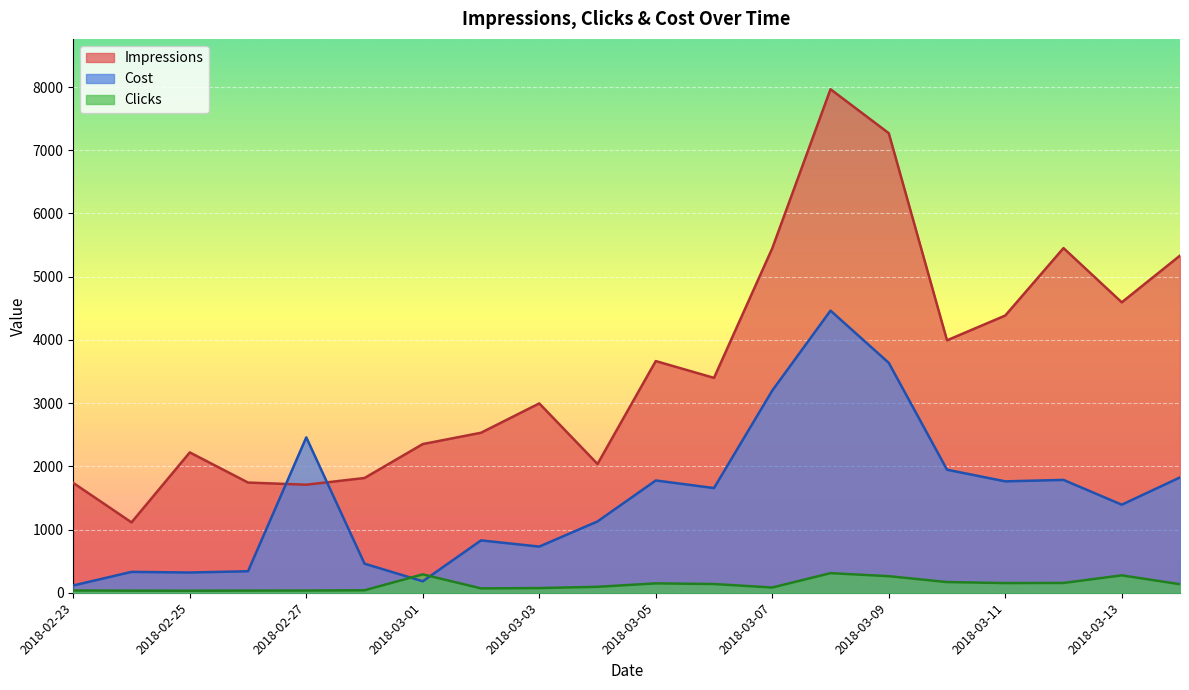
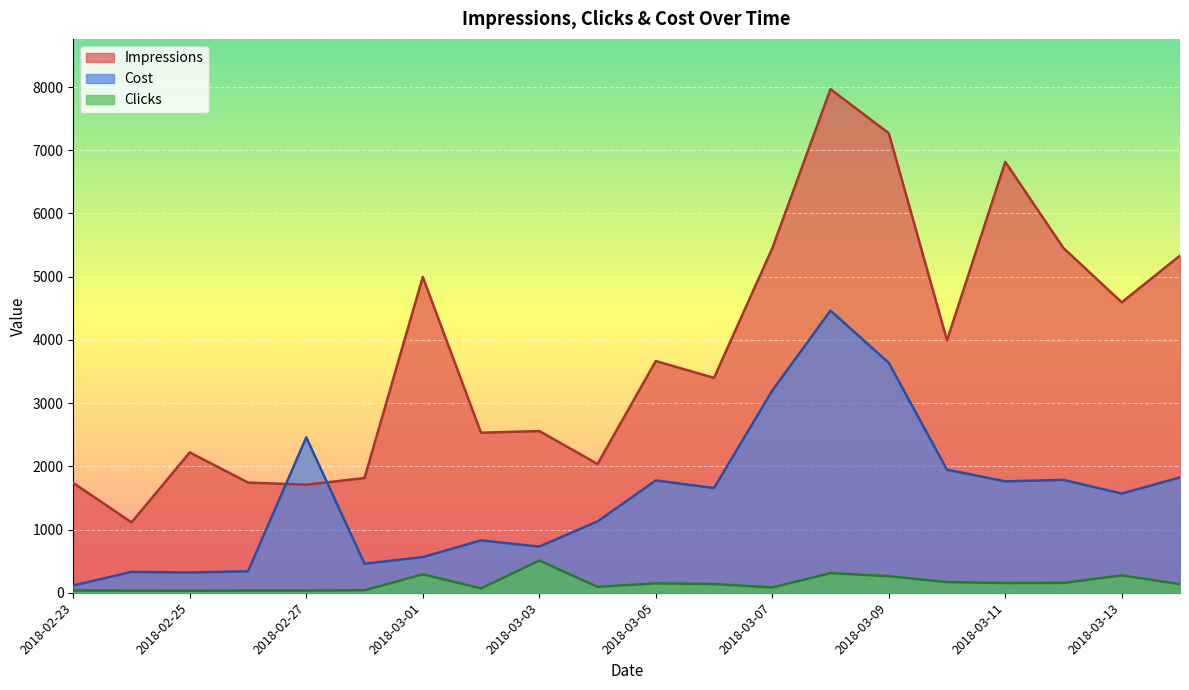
Impressions, 2018-03-01: 2400 -> 5000
Cost, 2018-03-01: 200 -> 600
Impressions, 2018-03-03: 3000 -> 2600
Clicks, 2018-03-03: 100 -> 500
Impressions, 2018-03-11: 4400 -> 6800
Cost, 2018-03-13: 1400 -> 1600
